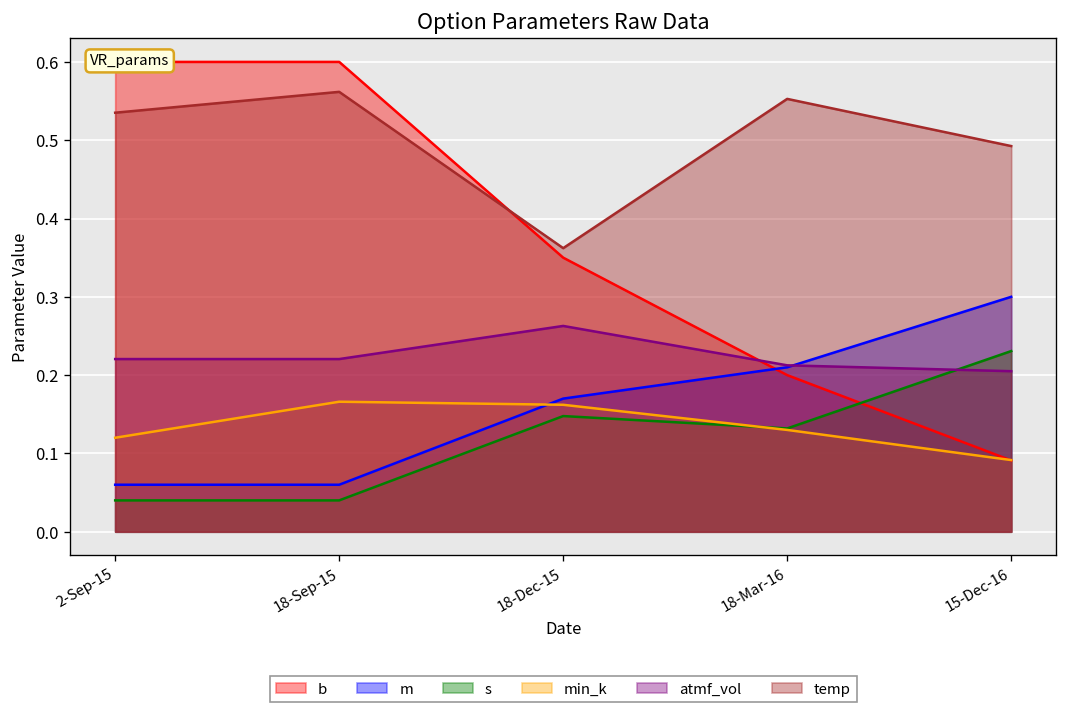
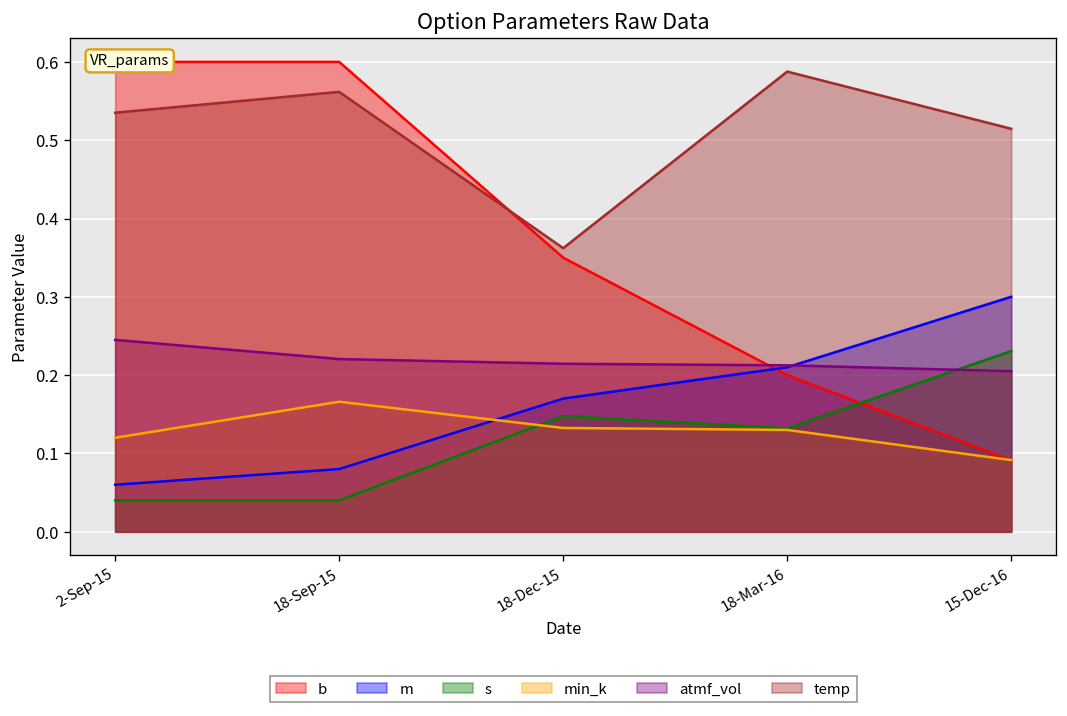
atmf_vol, 2-Sep-15: 0.22 -> 0.25
m, 18-Sep-15: 0.06 -> 0.08
min_k, 18-Dec-15: 0.16 -> 0.13
atmf_vol, 18-Dec-15: 0.26 -> 0.21
temp, 18-Mar-16: 0.55 -> 0.59
temp, 15-Dec-16: 0.49 -> 0.51
